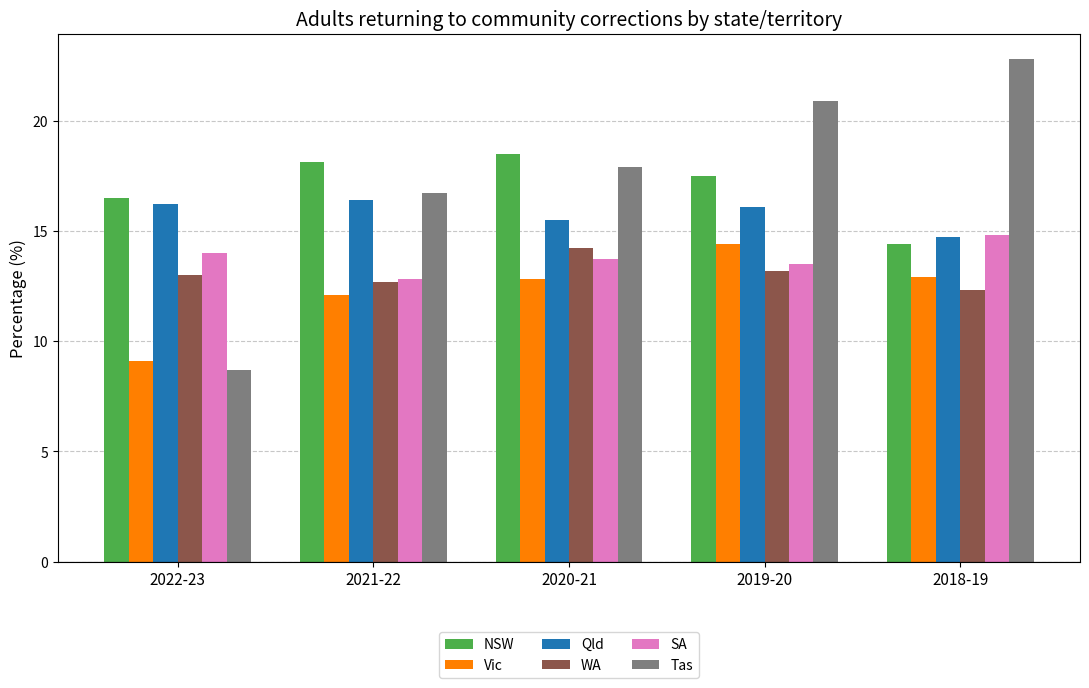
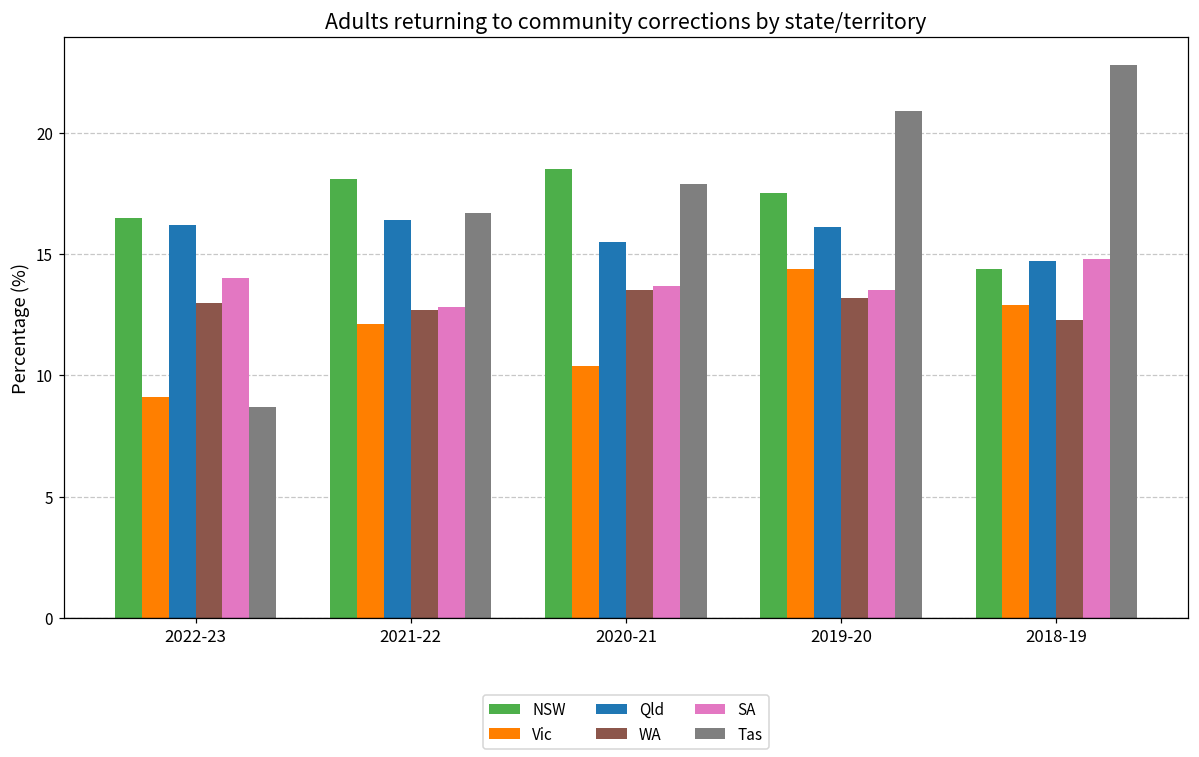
Vic, 2020-21: 12.8 -> 10.4
WA, 2020-21: 14.2 -> 13.5
